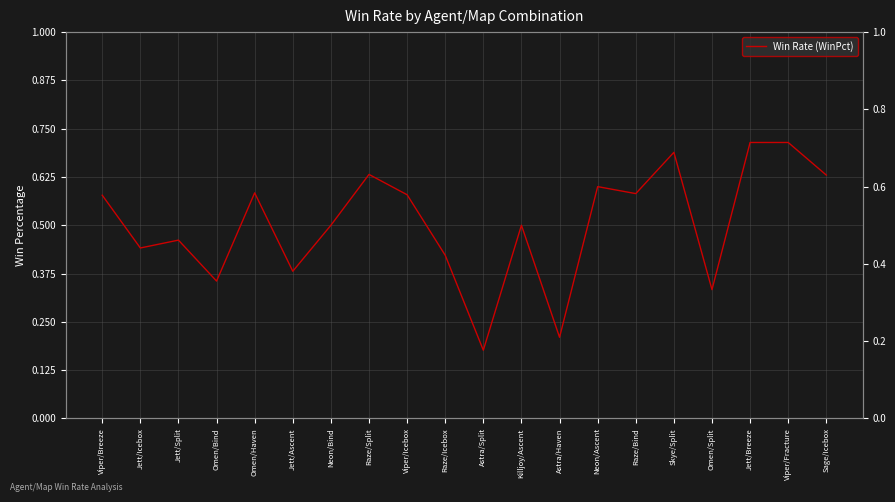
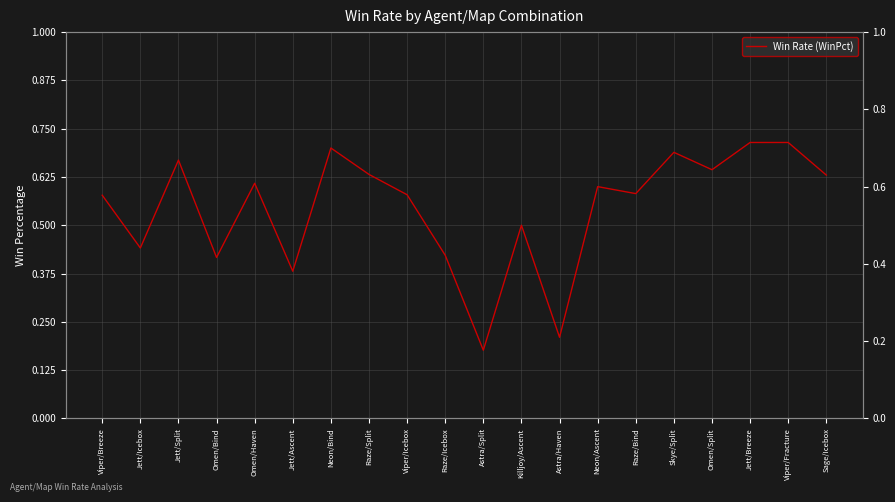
Jett/Split: 0.46 -> 0.67
Omen/Bind: 0.36 -> 0.42
Omen/Haven: 0.58 -> 0.61
Neon/Bind: 0.5 -> 0.7
Omen/Split: 0.33 -> 0.64
